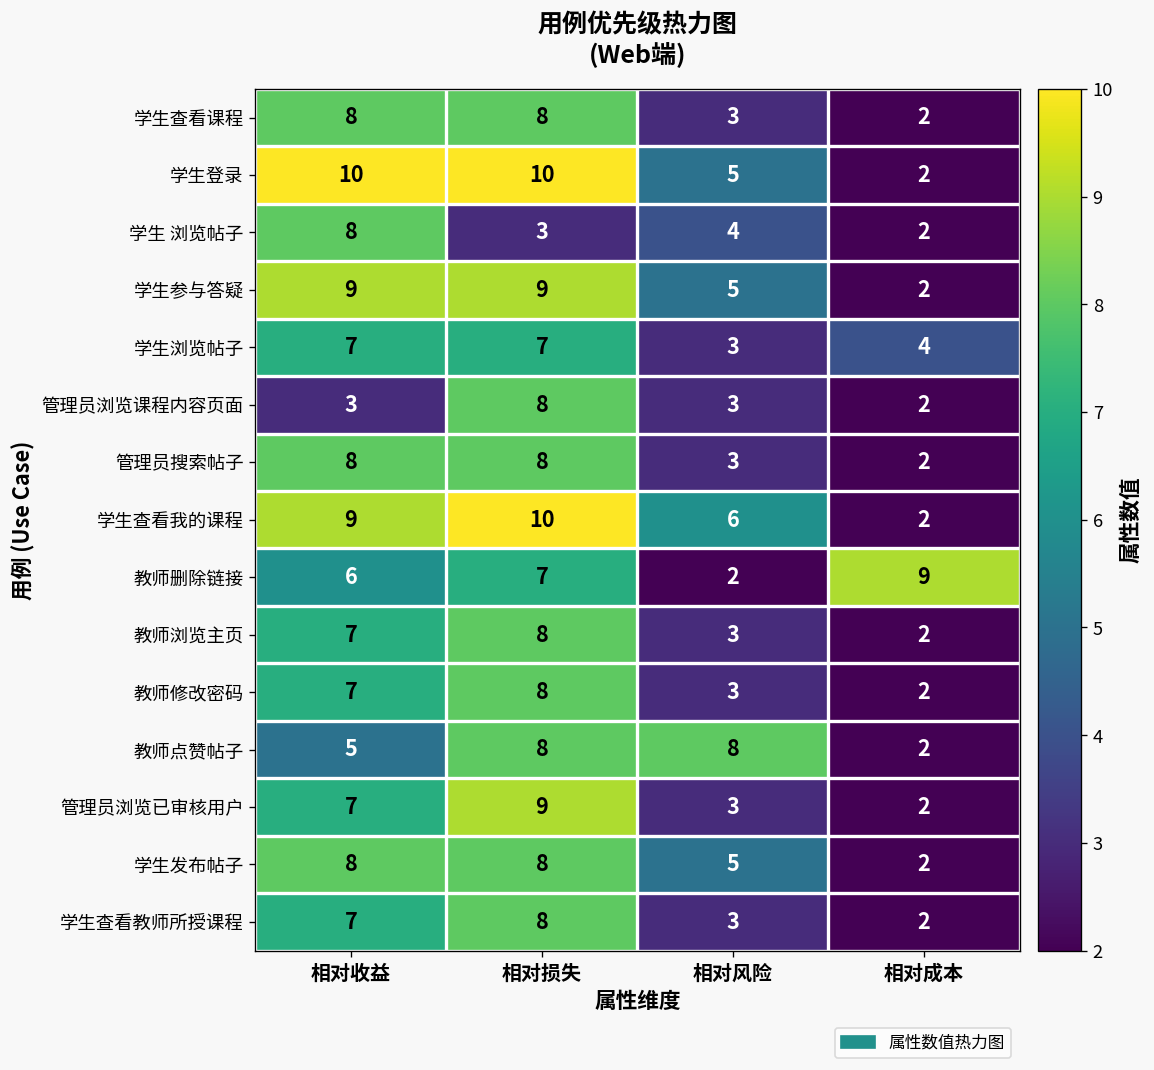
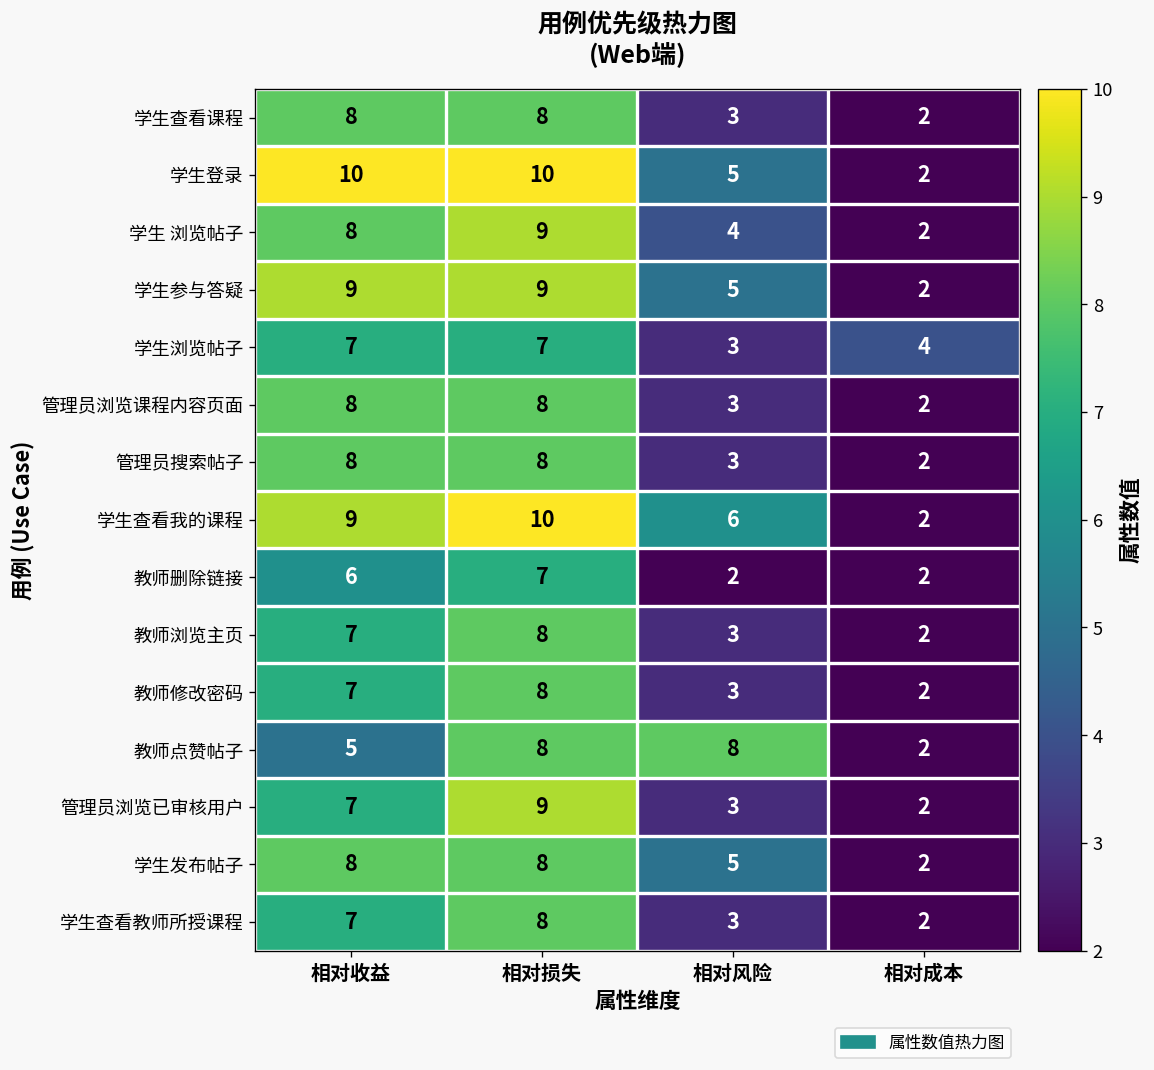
学生 浏览帖子, 相对损失: 3 -> 9
管理员浏览课程内容页面, 相对收益: 3 -> 8
教师删除链接, 相对成本: 9 -> 2
